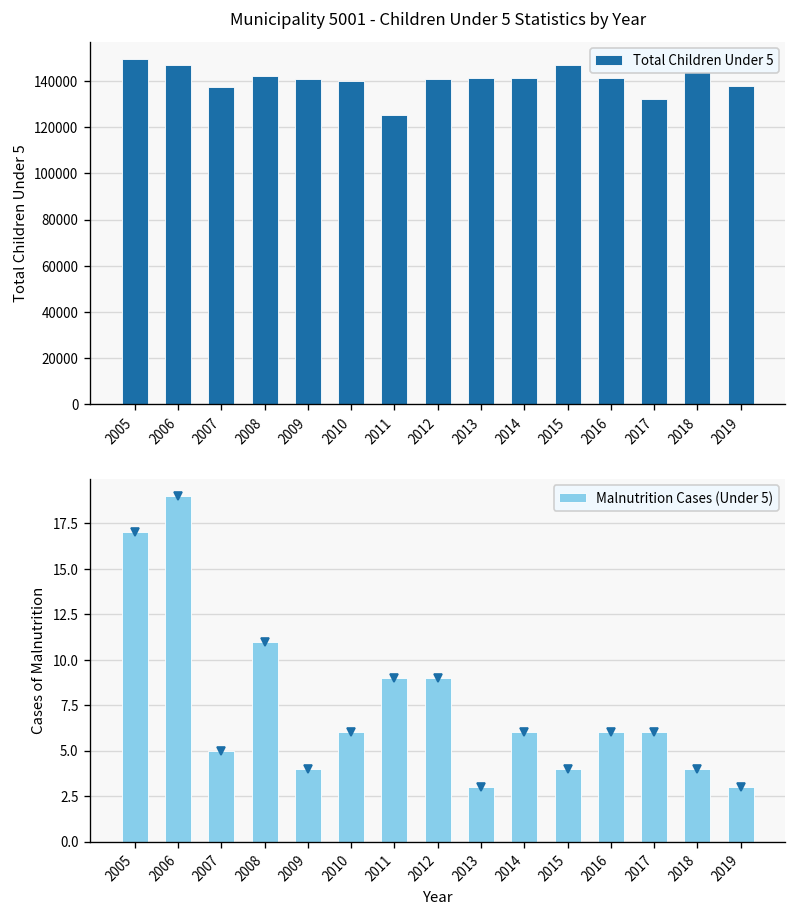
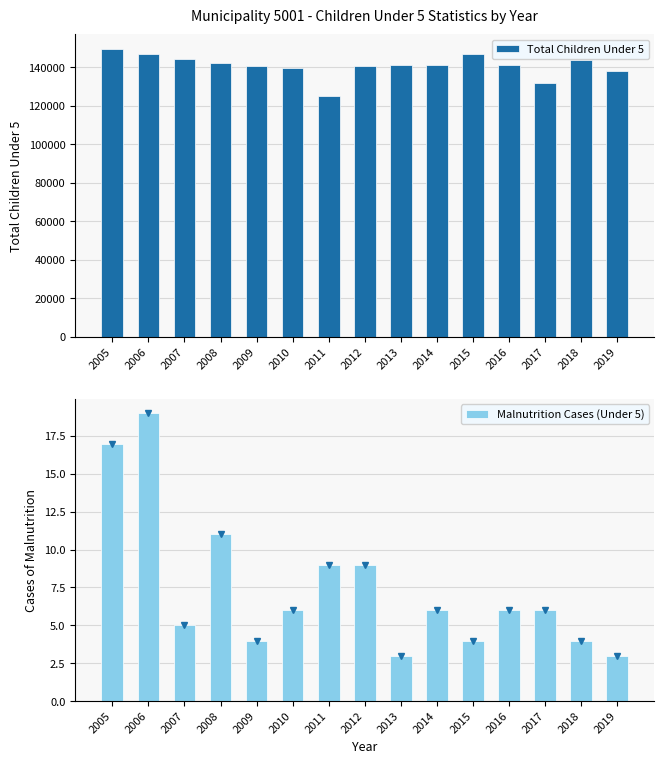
Municipality 5001 - Children Under 5 Statistics by Year, 2007: 137000 -> 144000
